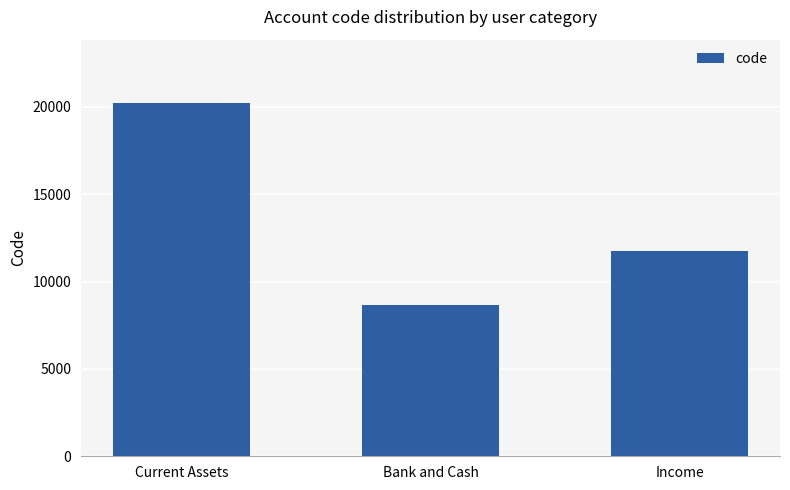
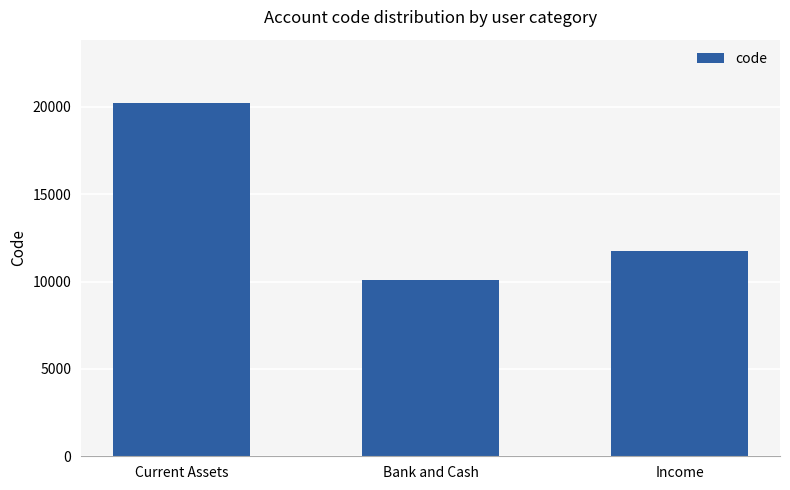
Bank and Cash: 8600 -> 10100
